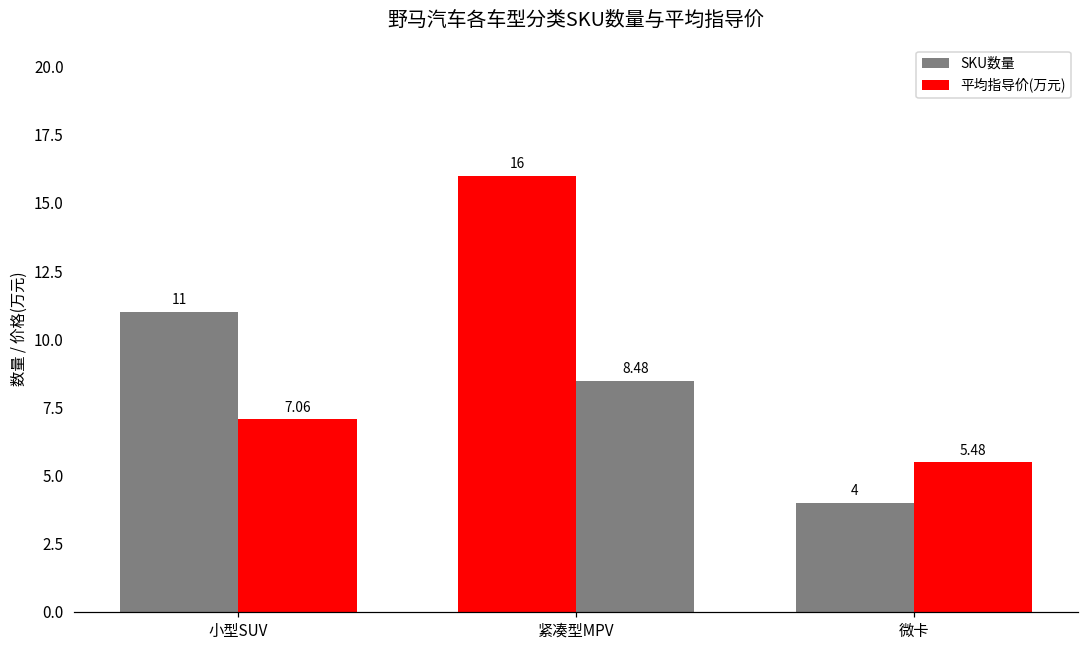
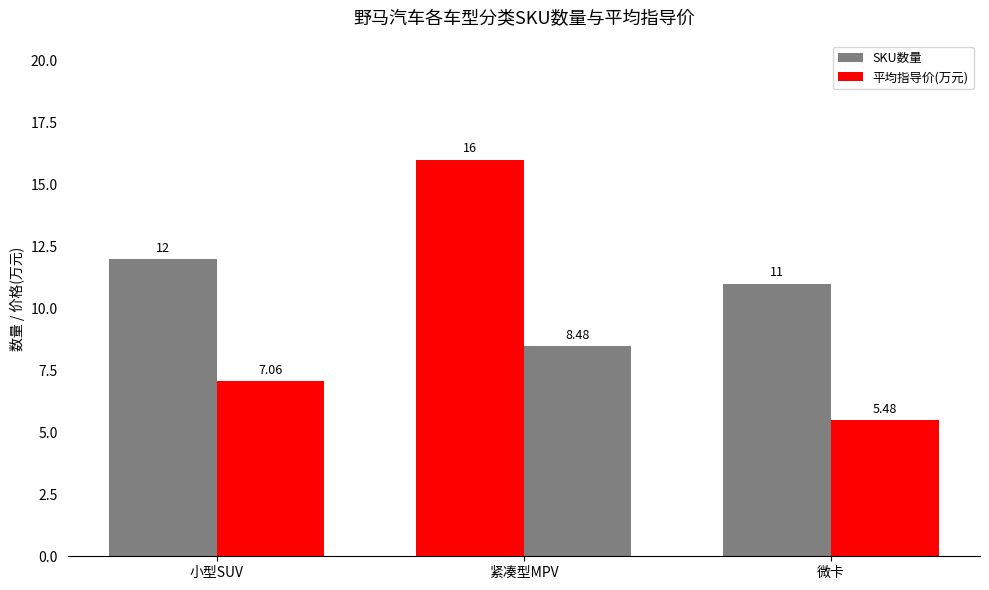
SKU数量, 小型SUV: 11 -> 12
SKU数量, 微卡: 4 -> 11
